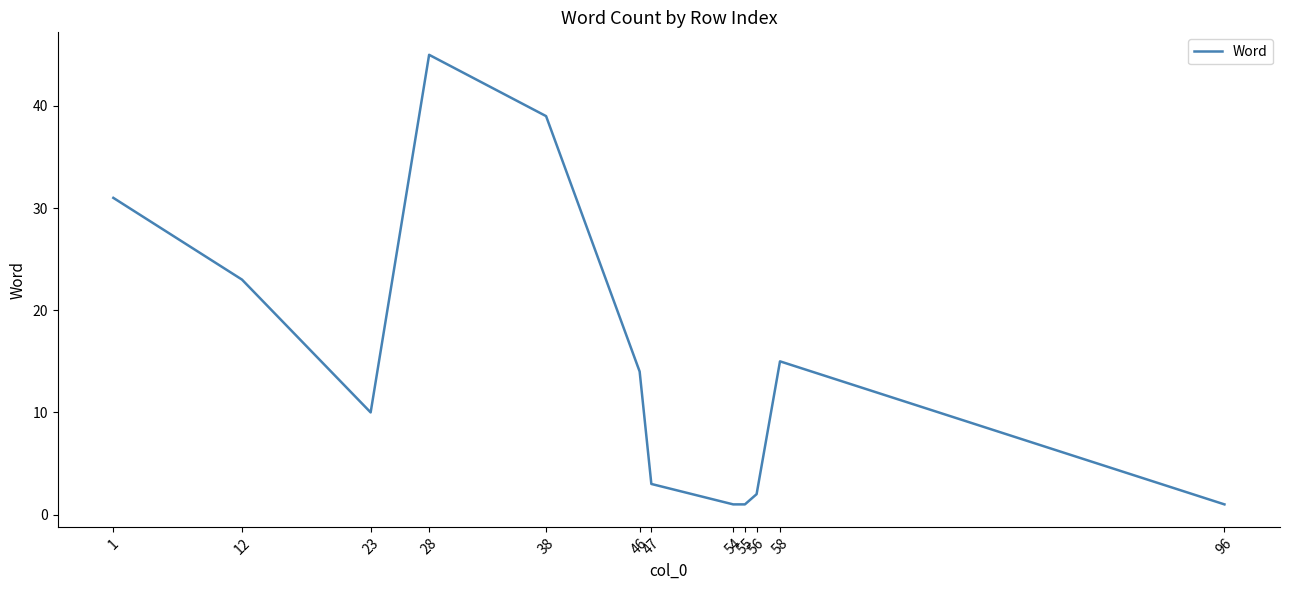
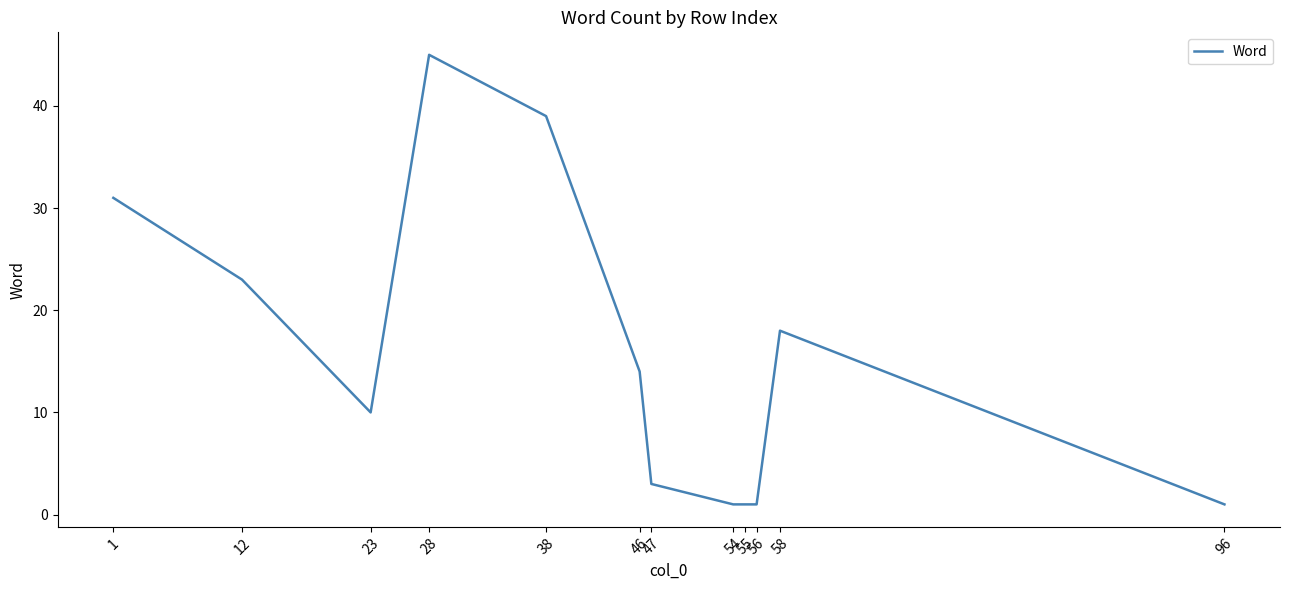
56: 2 -> 1
58: 15 -> 18
